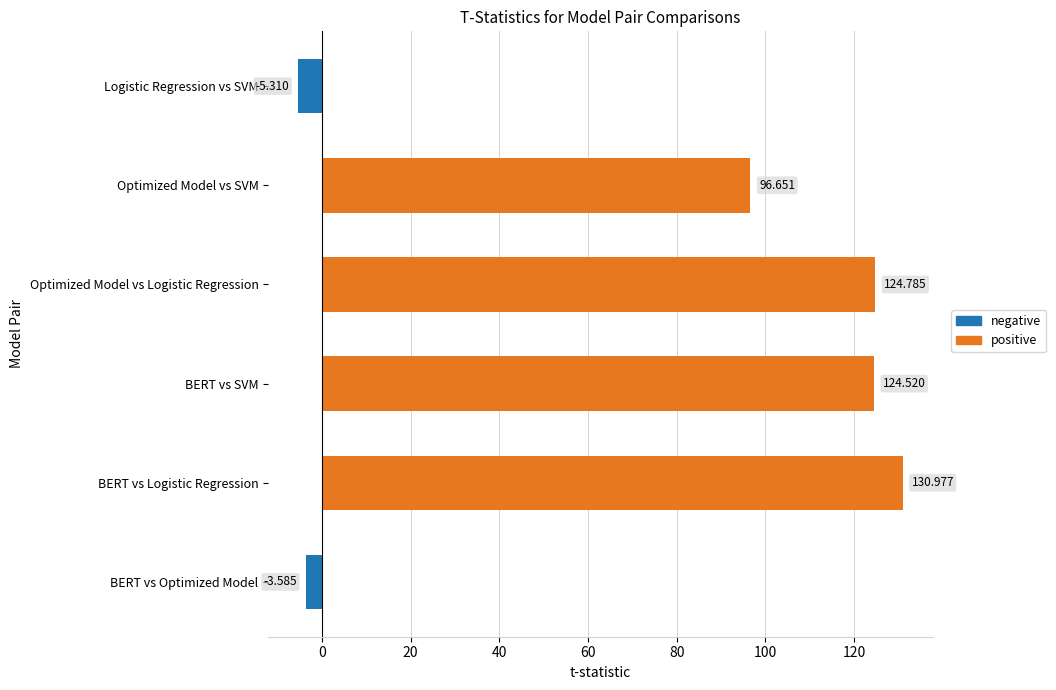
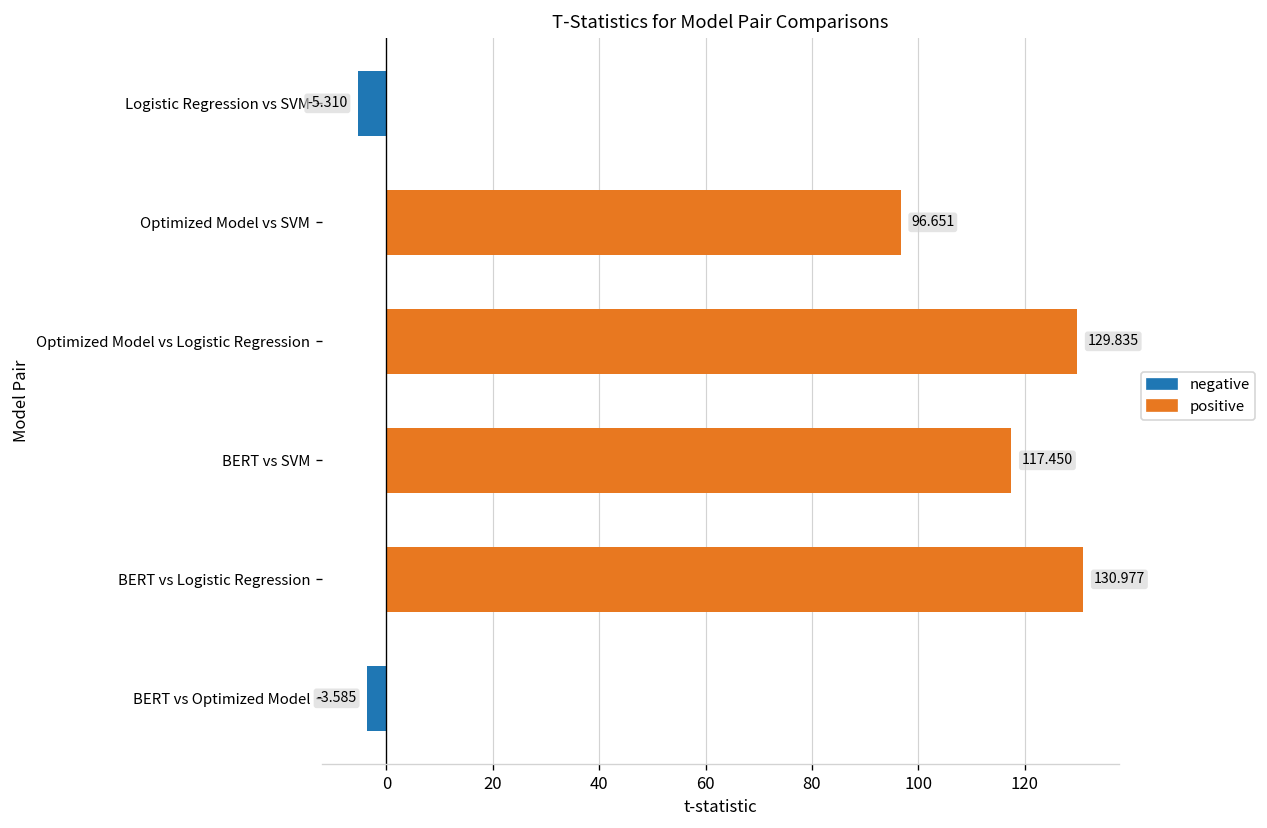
Optimized Model vs Logistic Regression: 124.785 -> 129.835
BERT vs SVM: 124.520 -> 117.450
